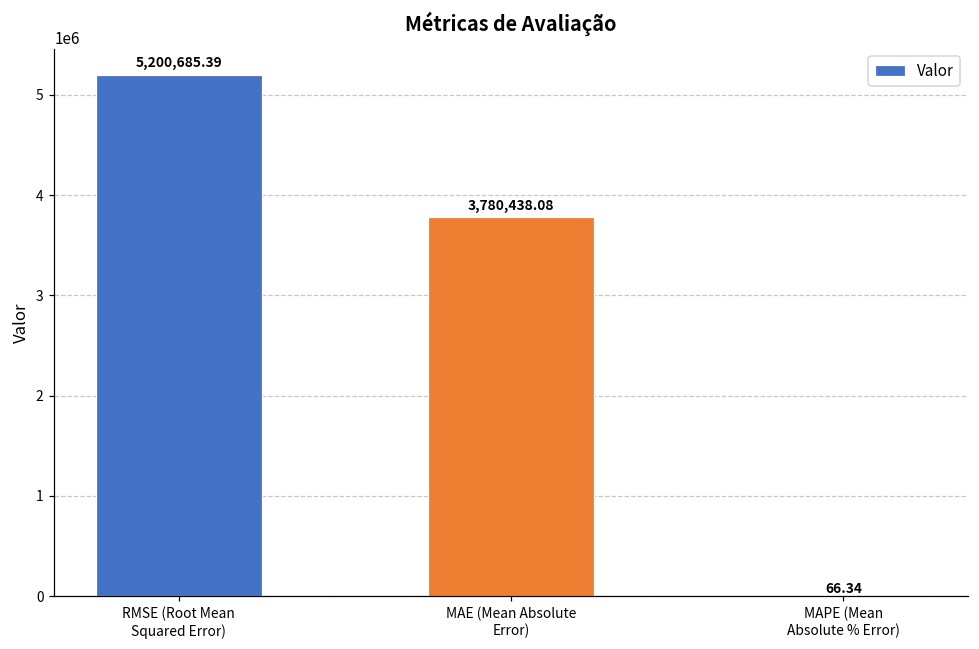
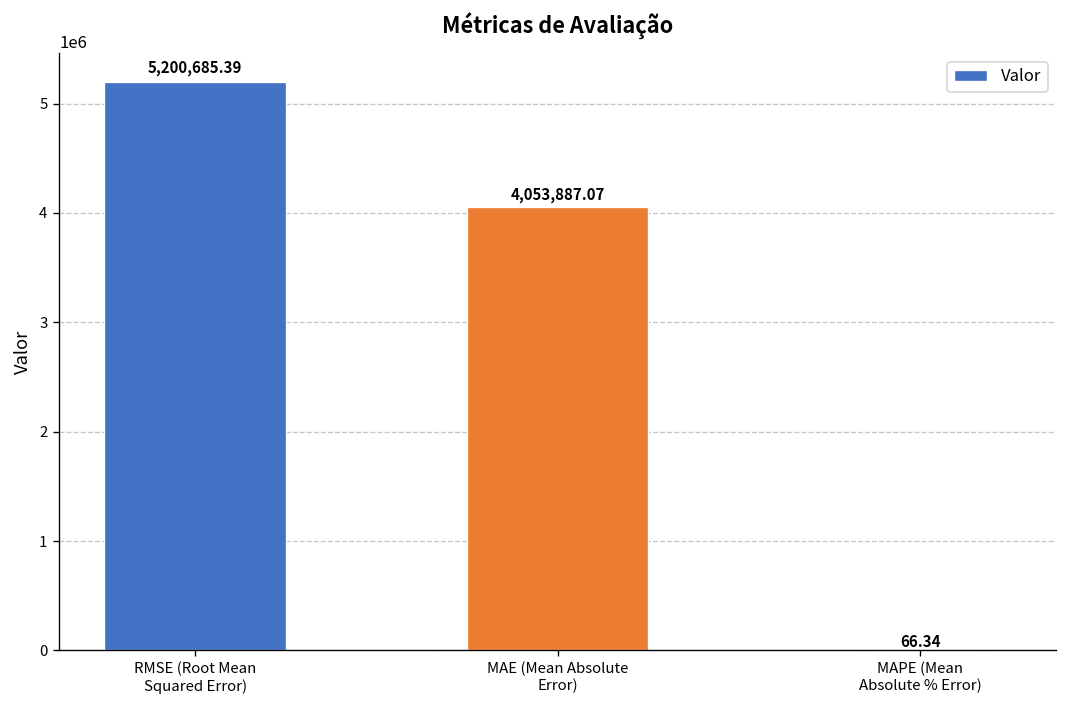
MAE (Mean Absolute Error): 3,780,438.08 -> 4,053,887.07
